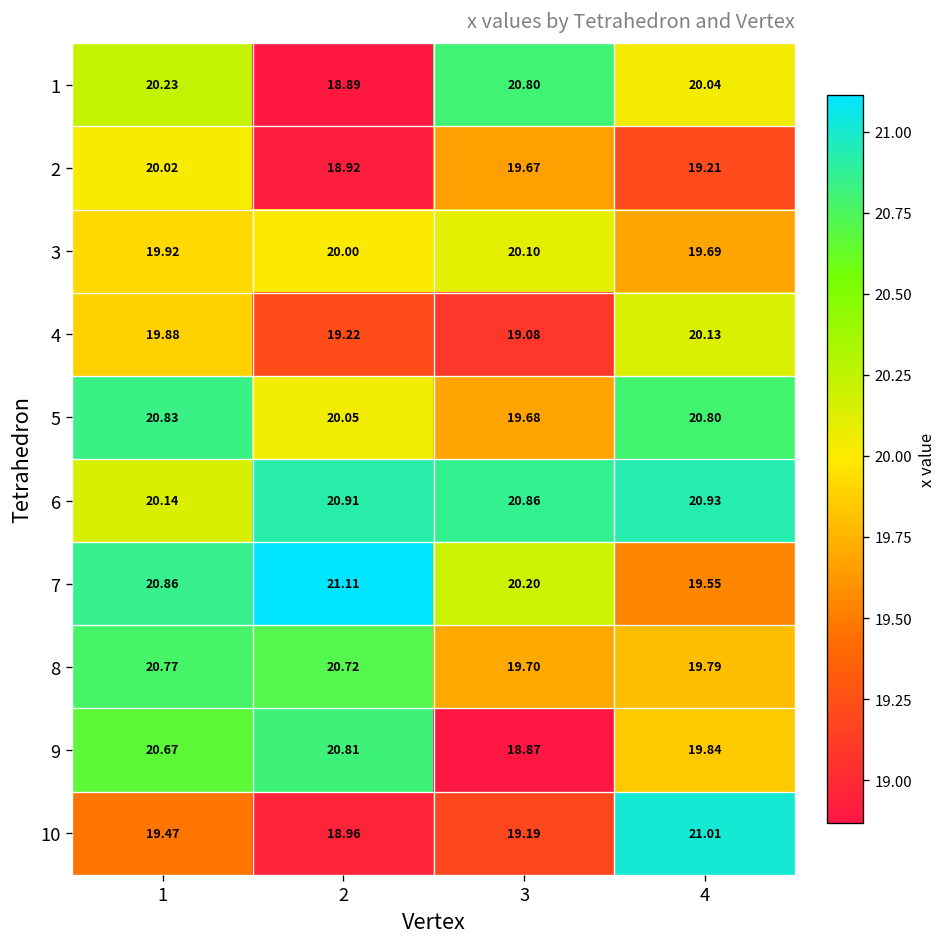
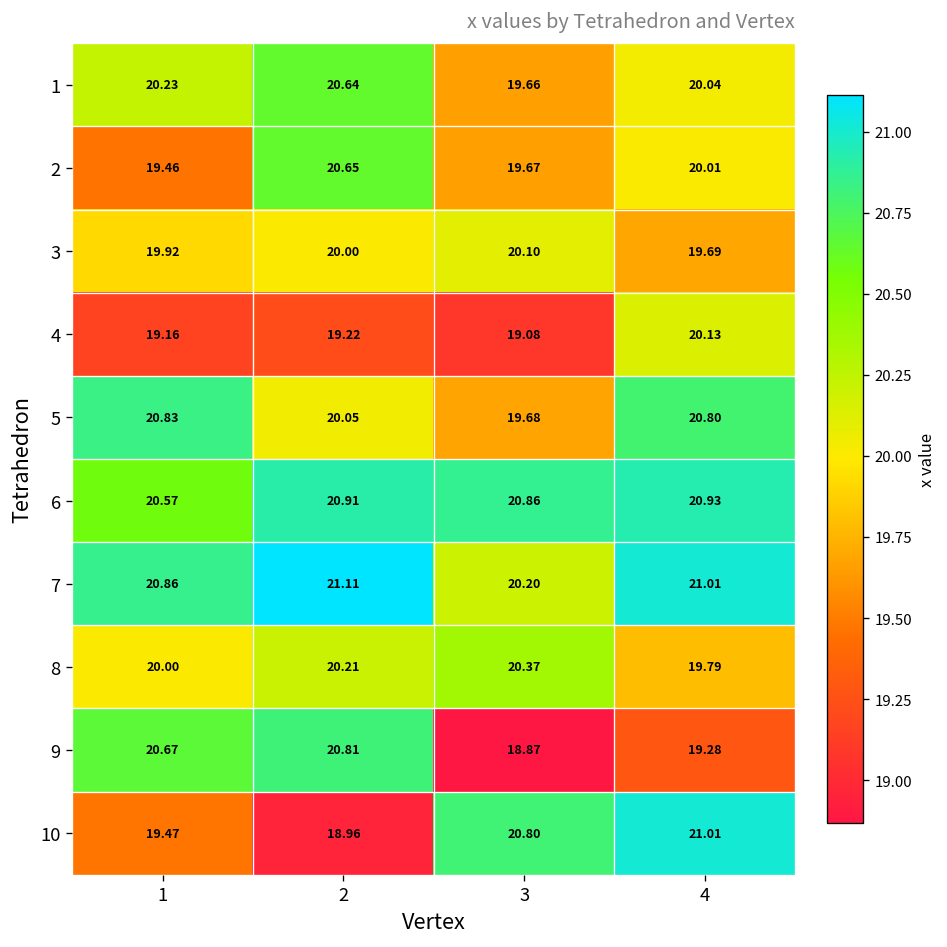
1, 2: 18.89 -> 20.64
1, 3: 20.80 -> 19.66
2, 1: 20.02 -> 19.46
2, 2: 18.92 -> 20.65
2, 4: 19.21 -> 20.01
4, 1: 19.88 -> 19.16
6, 1: 20.14 -> 20.57
7, 4: 19.55 -> 21.01
8, 1: 20.77 -> 20.00
8, 2: 20.72 -> 20.21
8, 3: 19.70 -> 20.37
9, 4: 19.84 -> 19.28
10, 3: 19.19 -> 20.80
